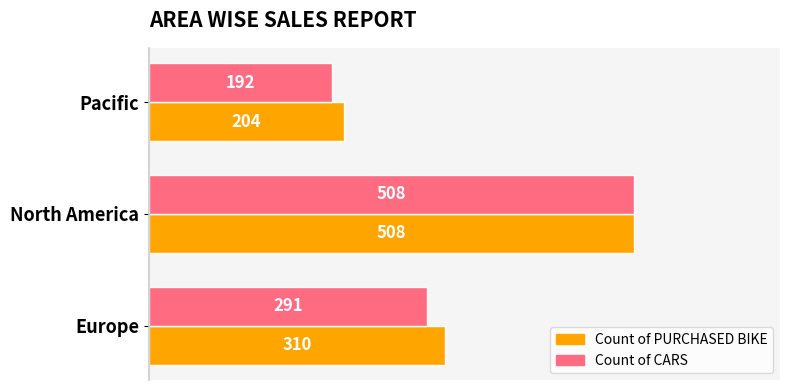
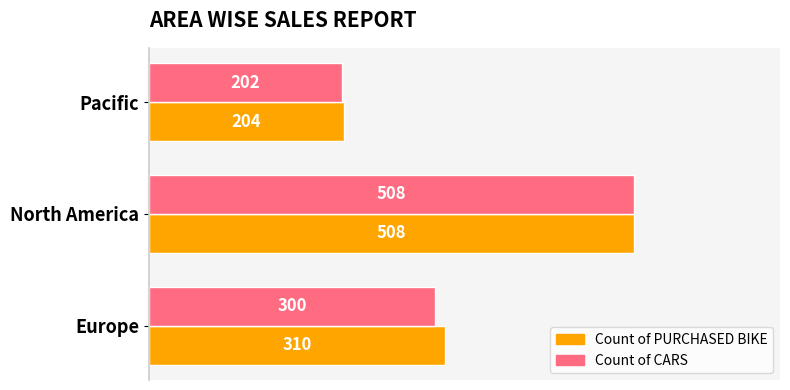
Count of CARS, Pacific: 192 -> 202
Count of CARS, Europe: 291 -> 300
